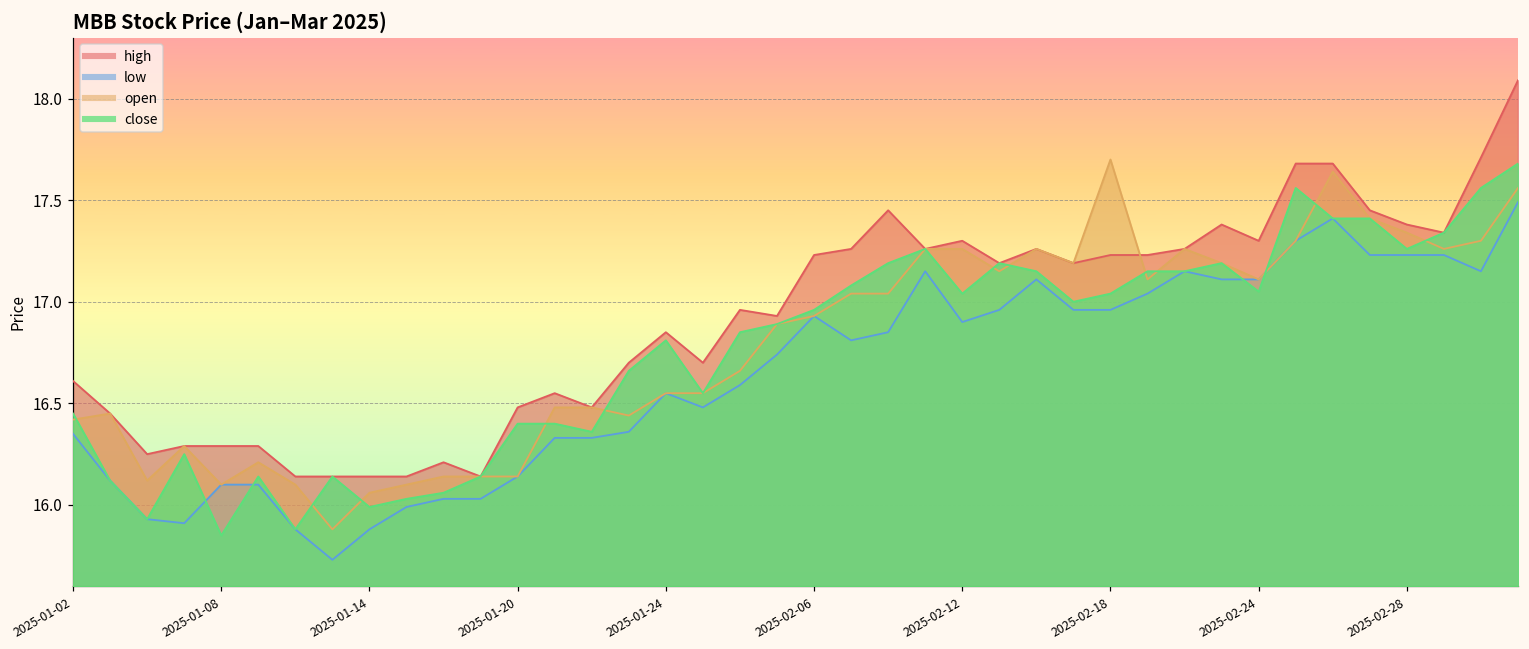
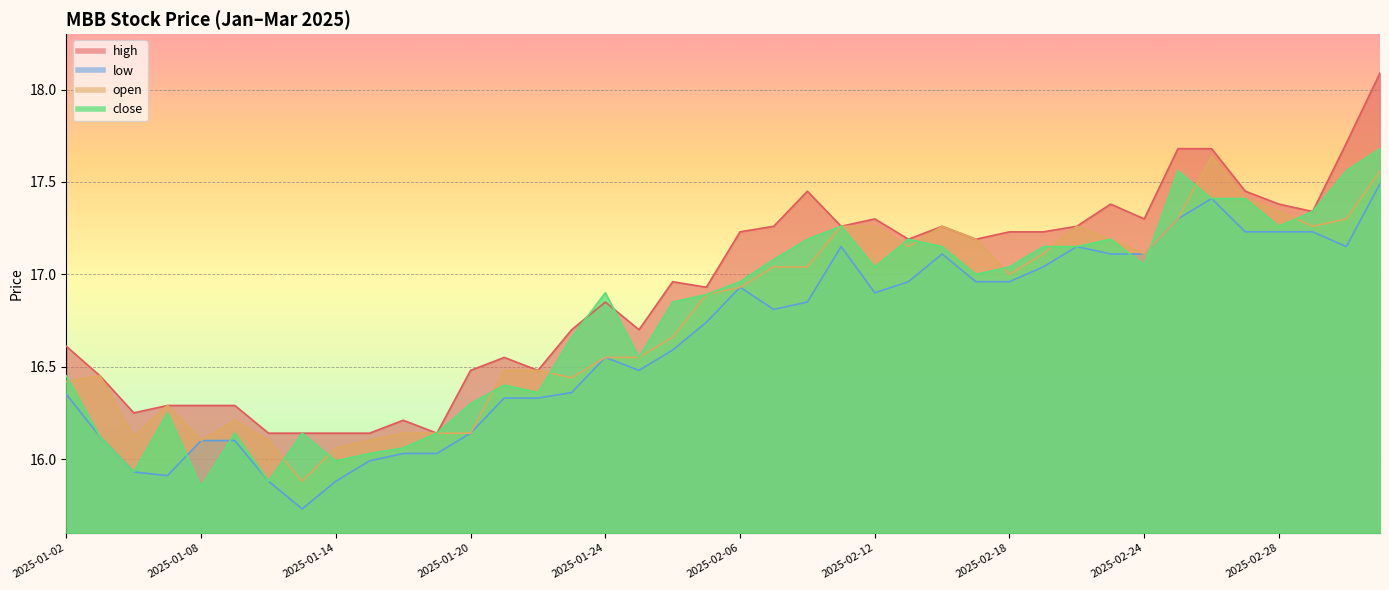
close, 2025-01-20: 16.4 -> 16.3
close, 2025-01-24: 16.81 -> 16.90
open, 2025-02-18: 17.7 -> 17.0
